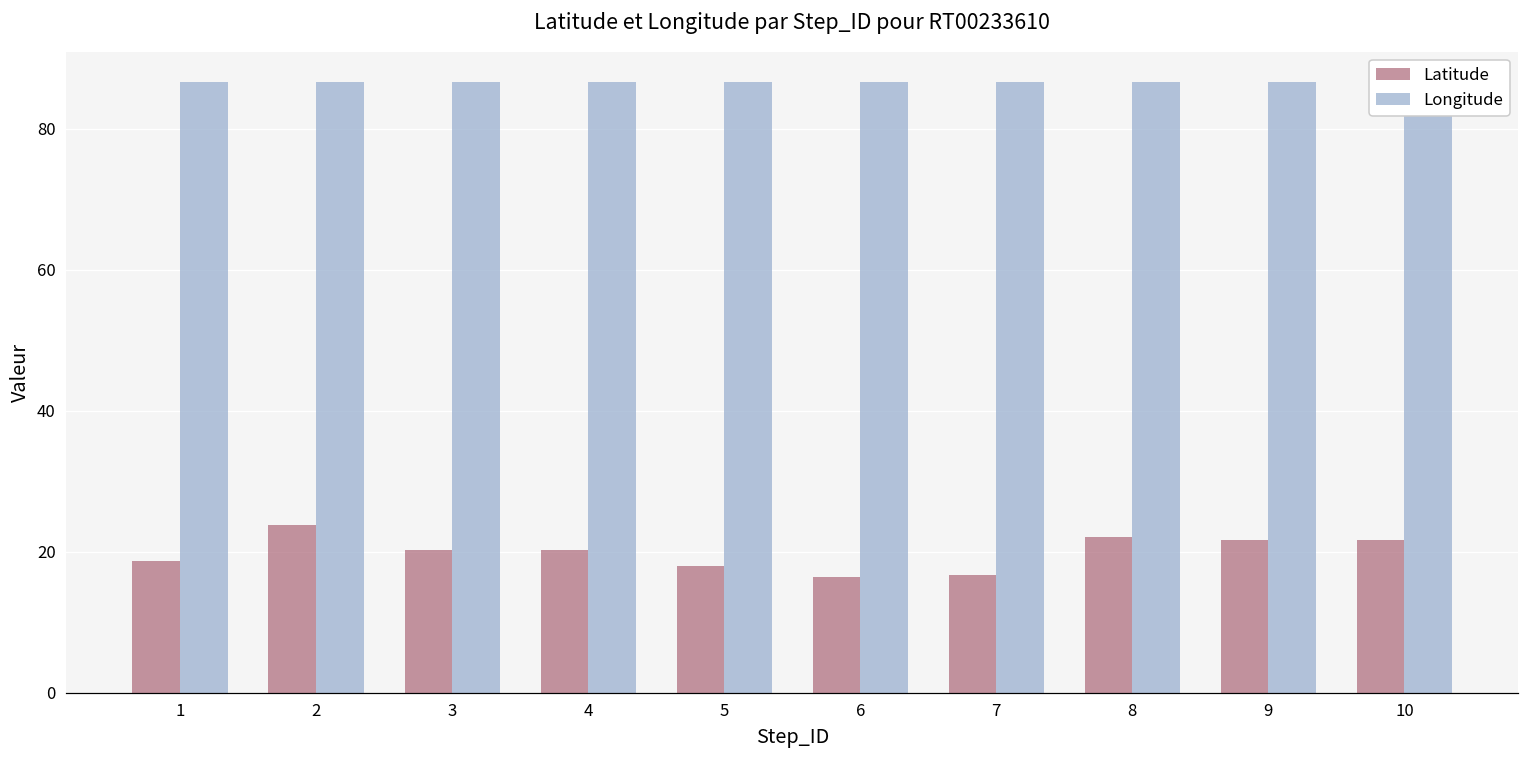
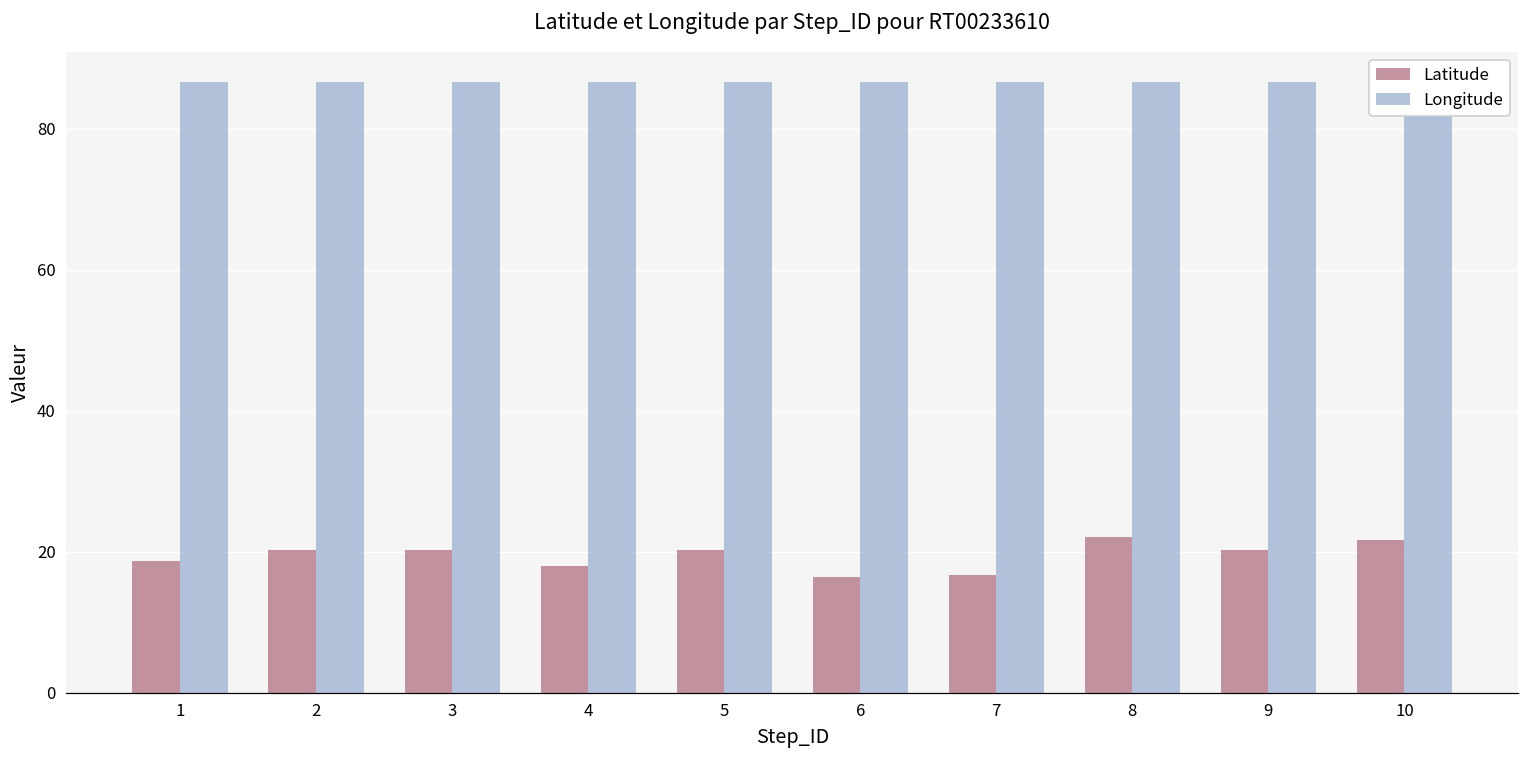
Latitude, 2: 24 -> 20
Latitude, 4: 20 -> 18
Latitude, 5: 18 -> 20
Latitude, 9: 22 -> 20
